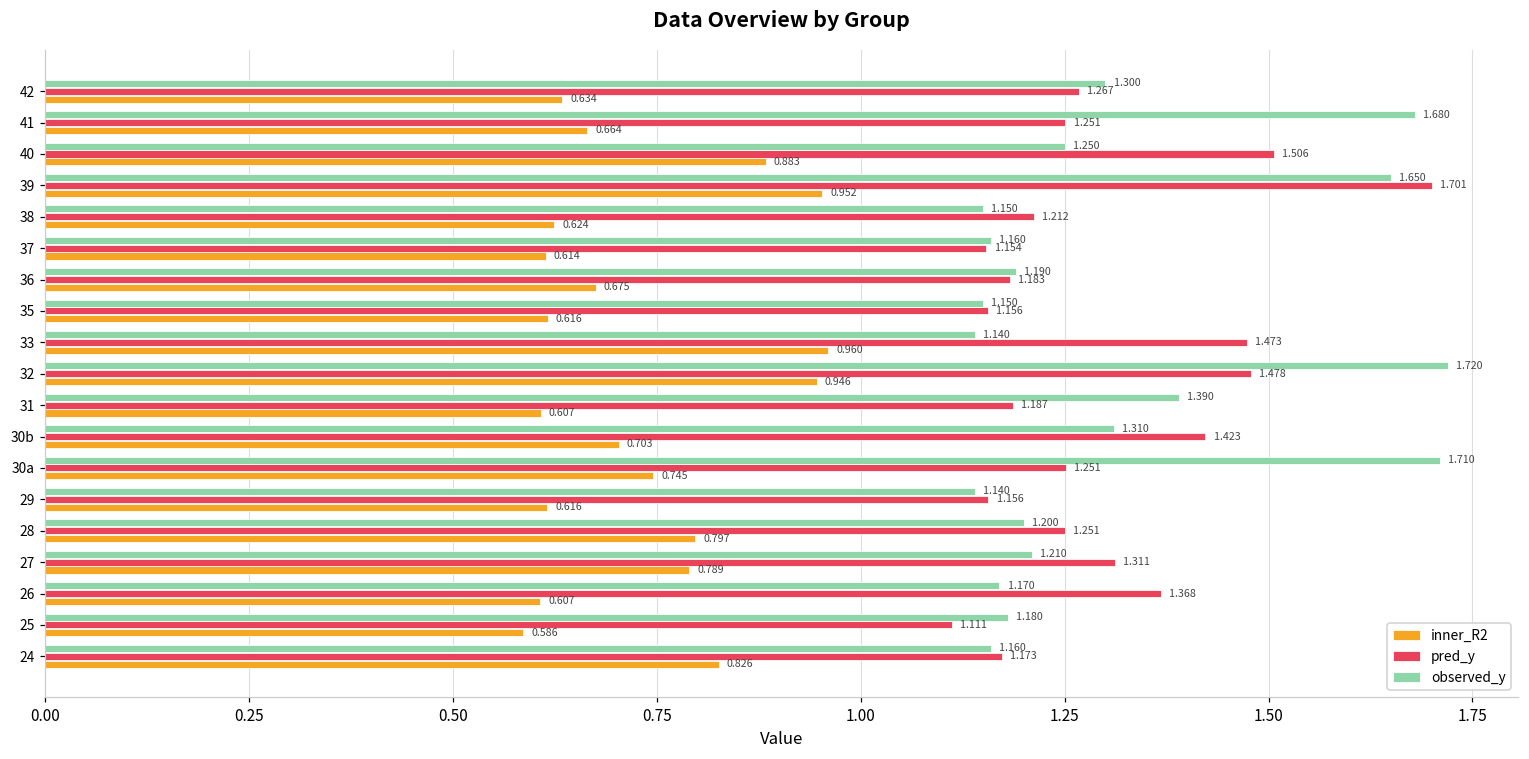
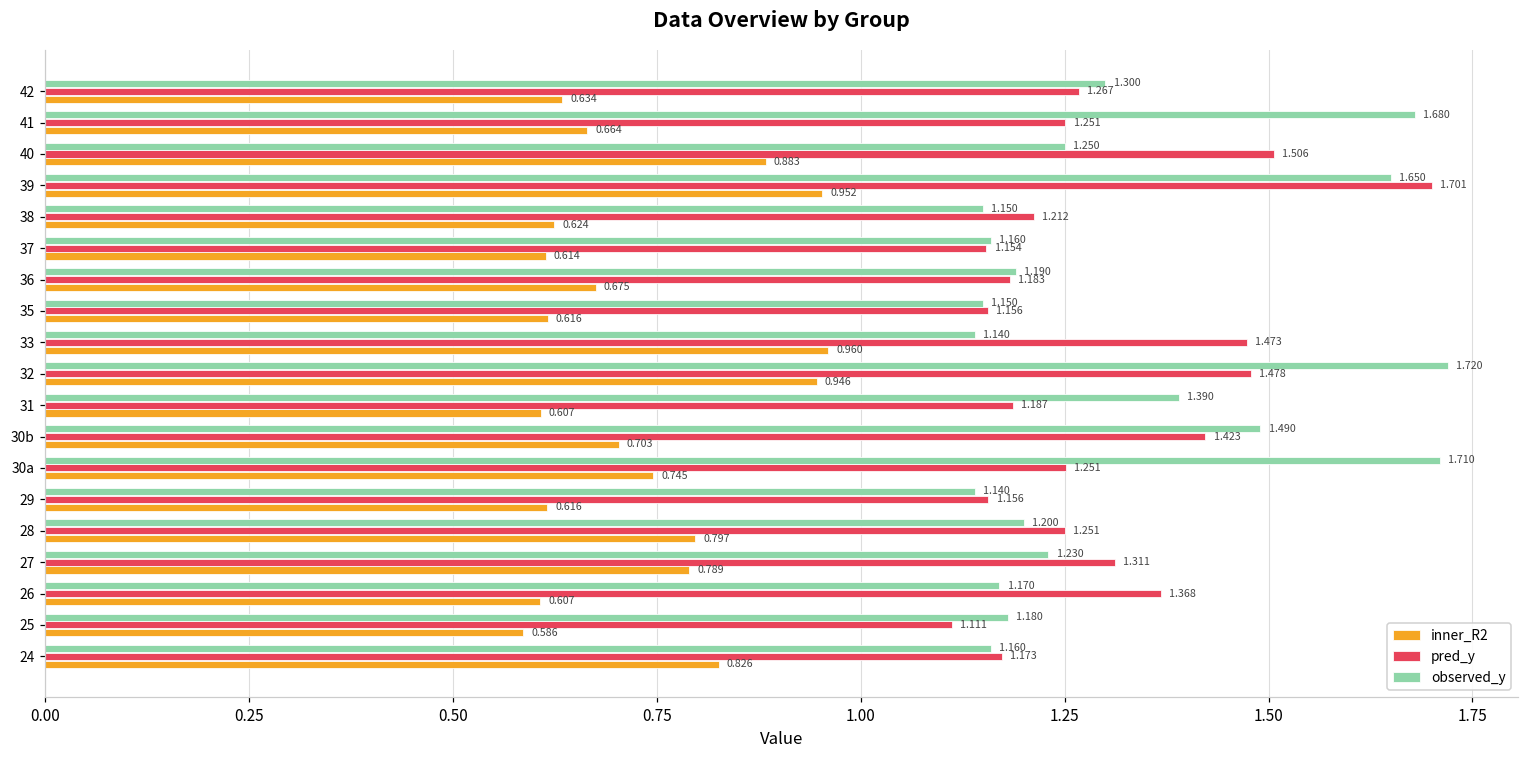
observed_y, 30b: 1.310 -> 1.490
observed_y, 27: 1.210 -> 1.230
